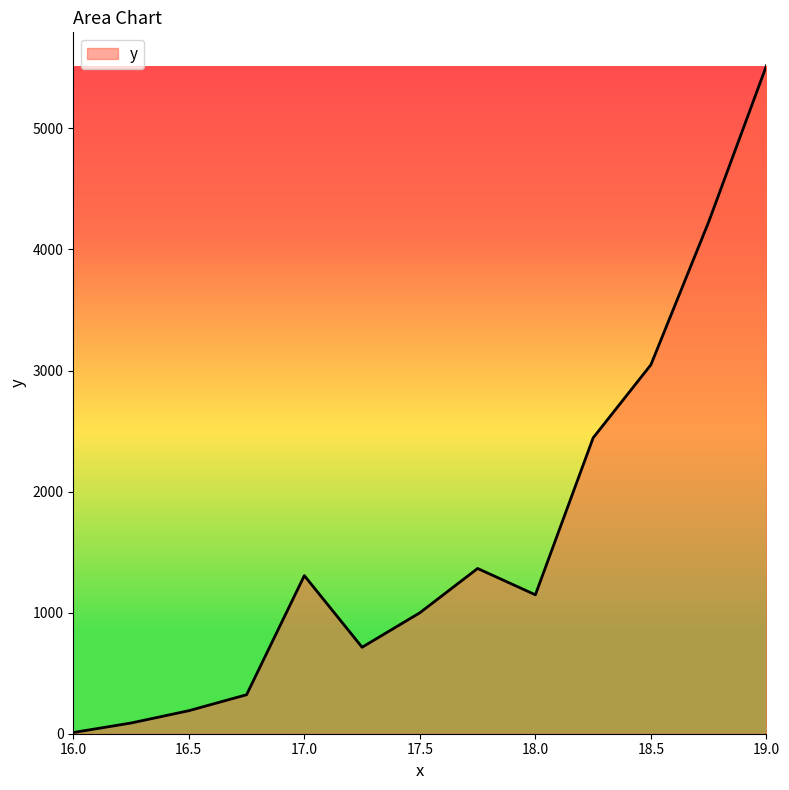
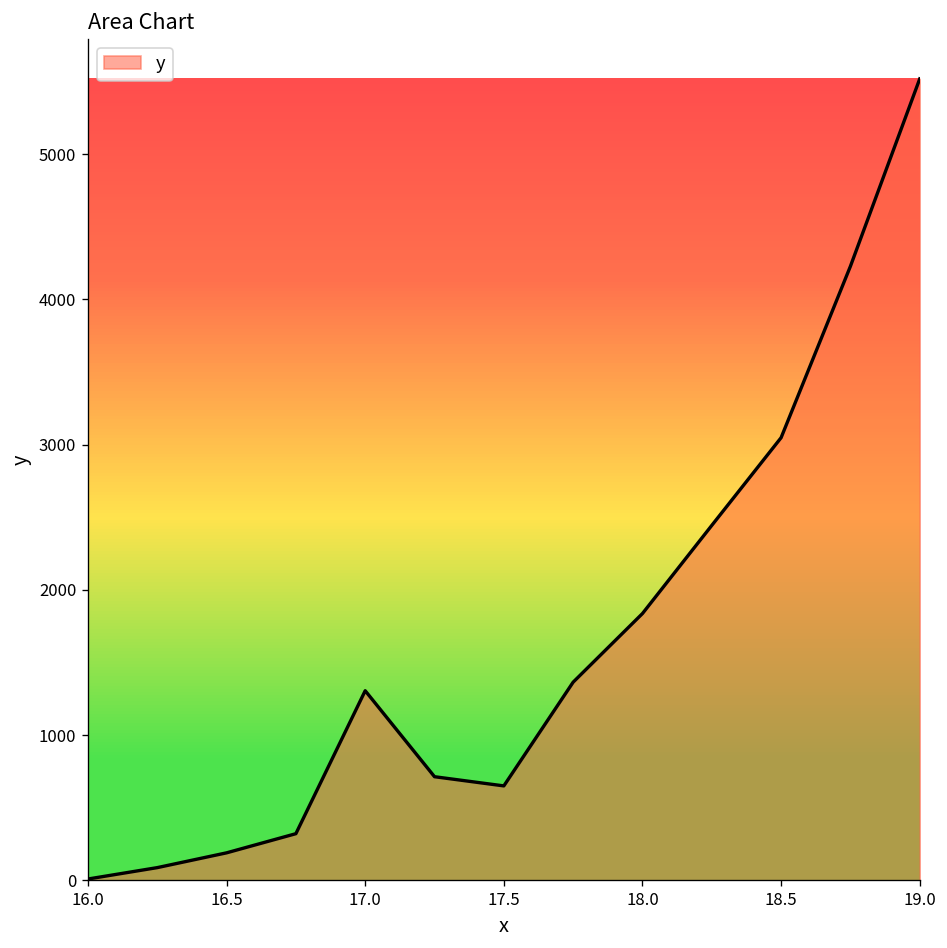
17.5: 1000 -> 650
18.0: 1150 -> 1840
